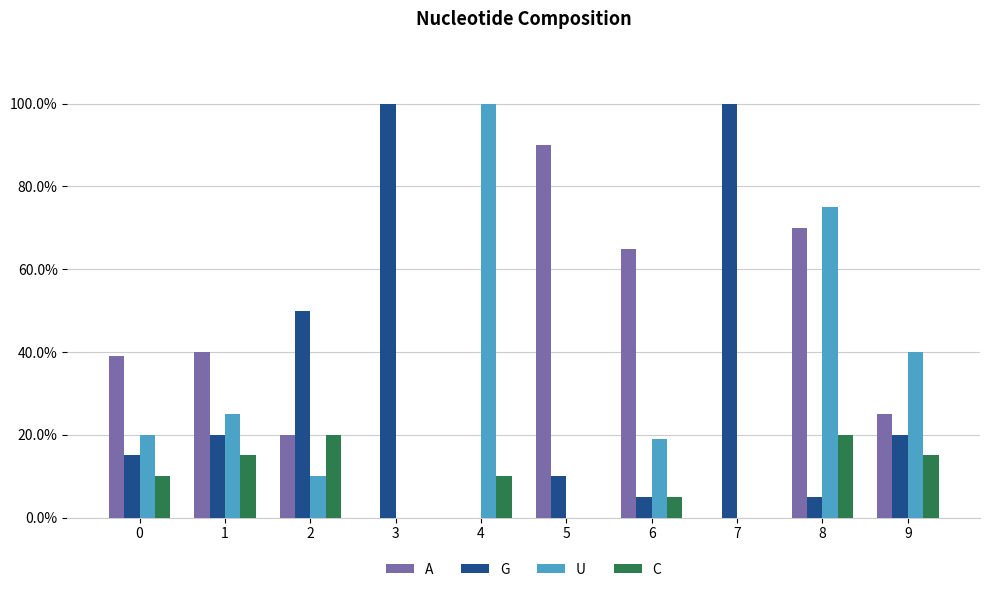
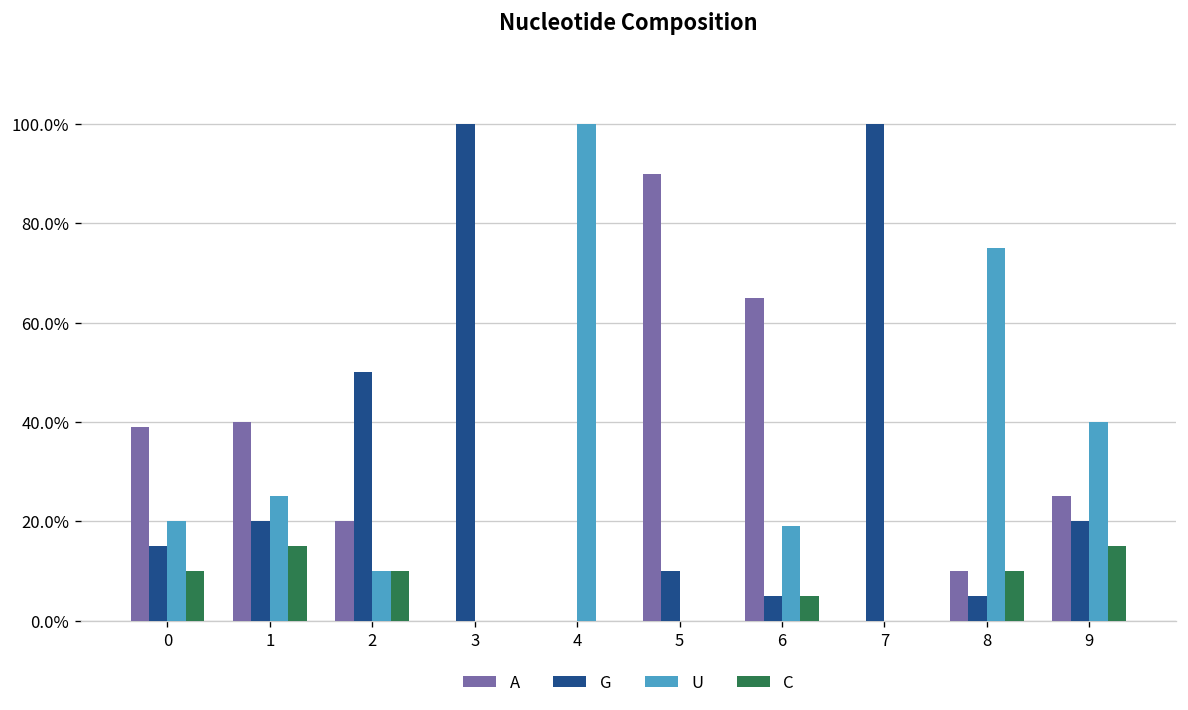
C, 2: 20% -> 10%
C, 4: 10% -> 0%
A, 8: 70% -> 10%
C, 8: 20% -> 10%
